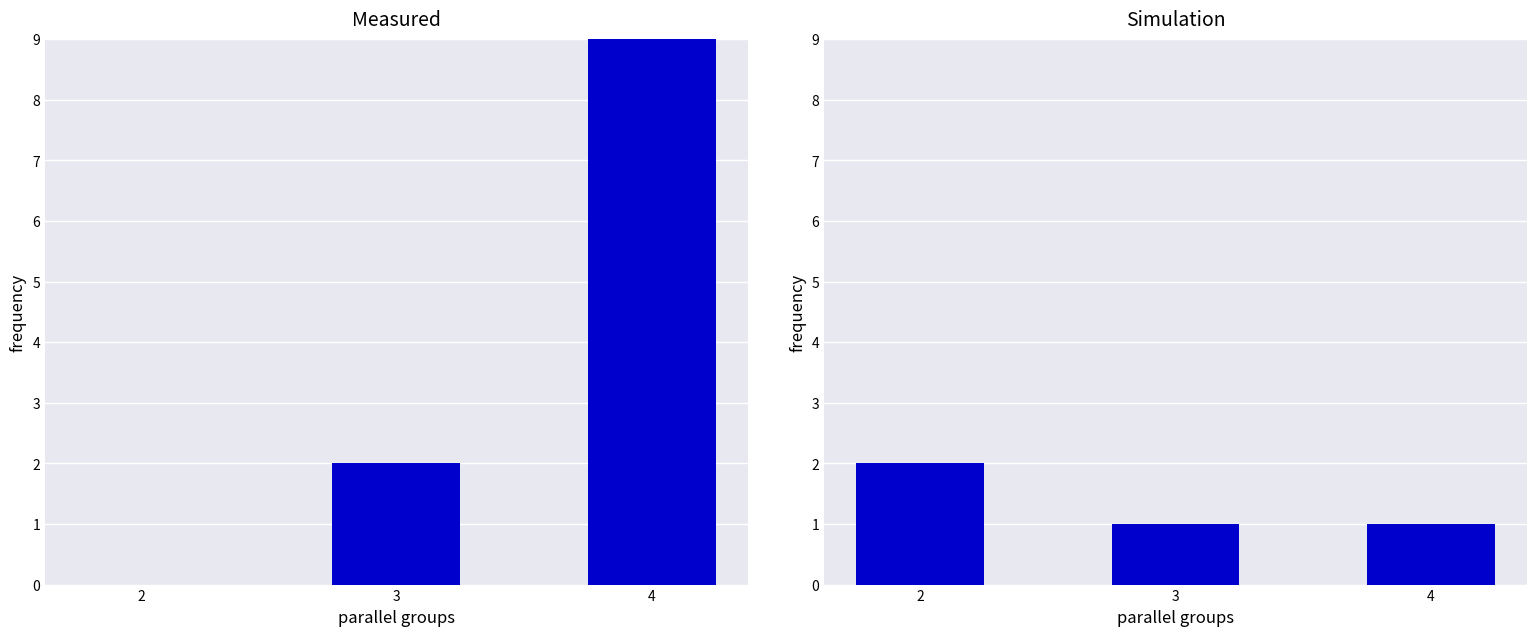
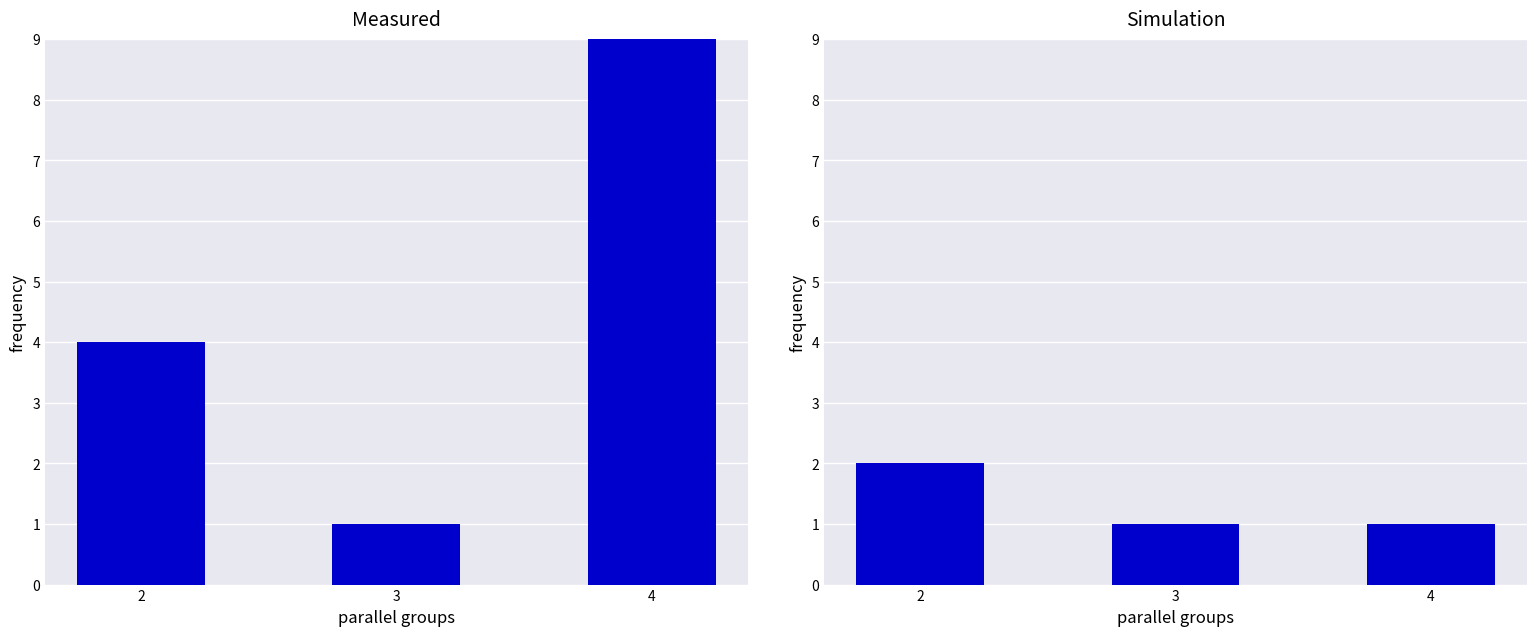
Measured, 2: 0 -> 4
Measured, 3: 2 -> 1
